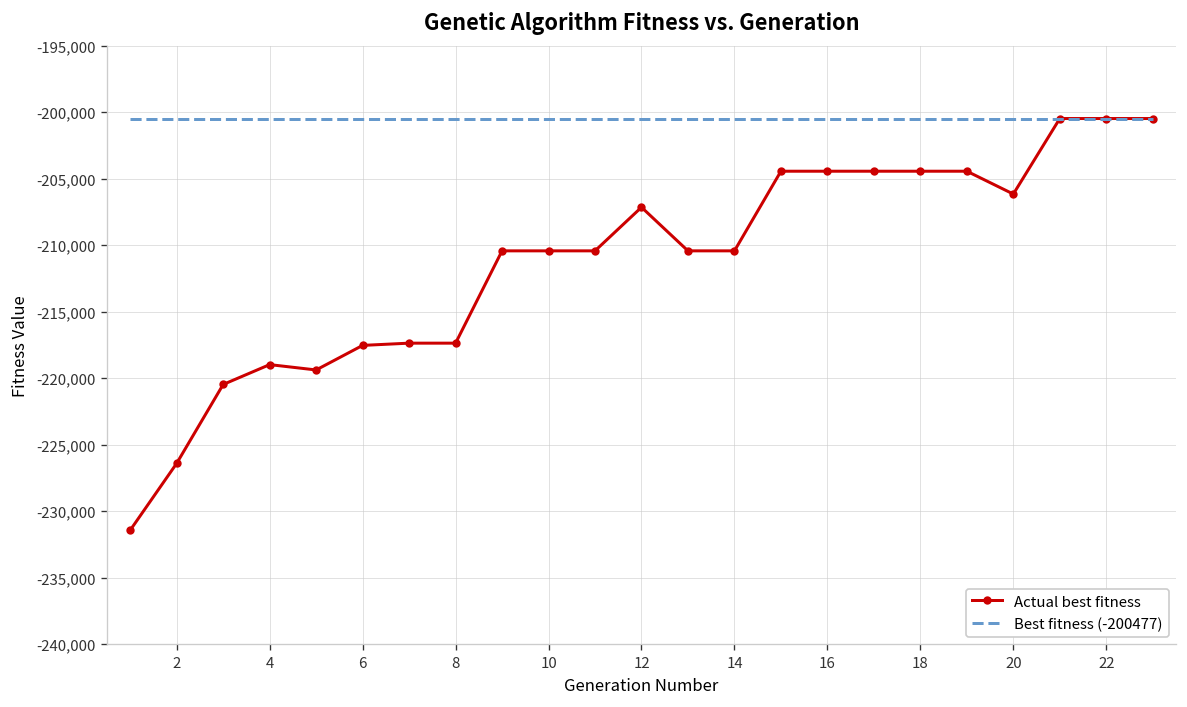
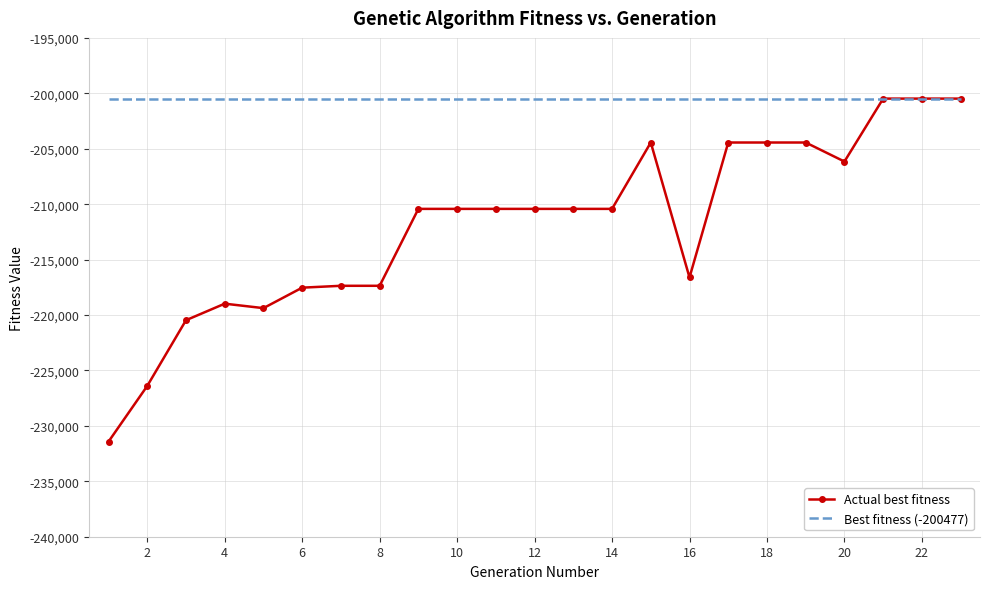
Actual best fitness, 12: -207,100 -> -210,400
Actual best fitness, 16: -204,400 -> -216,600
